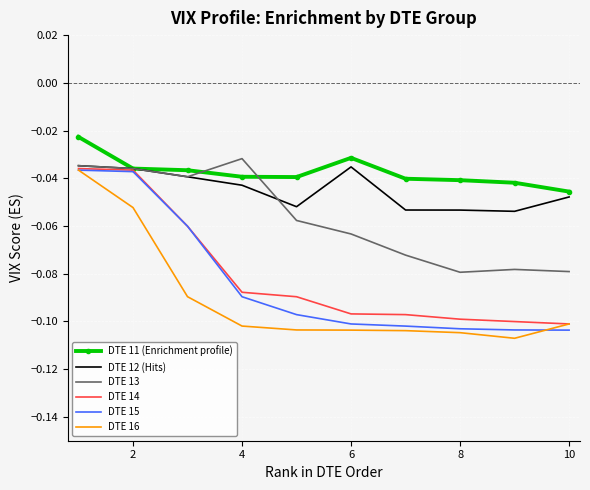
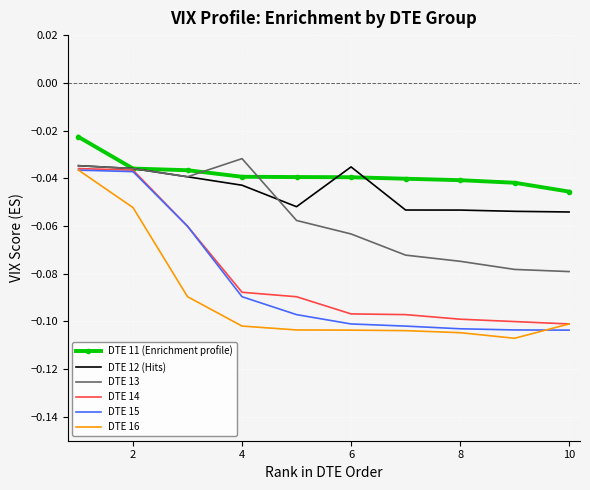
DTE 11 (Enrichment profile), 6: -0.031 -> -0.040
DTE 13, 8: -0.079 -> -0.075
DTE 12 (Hits), 10: -0.048 -> -0.054
